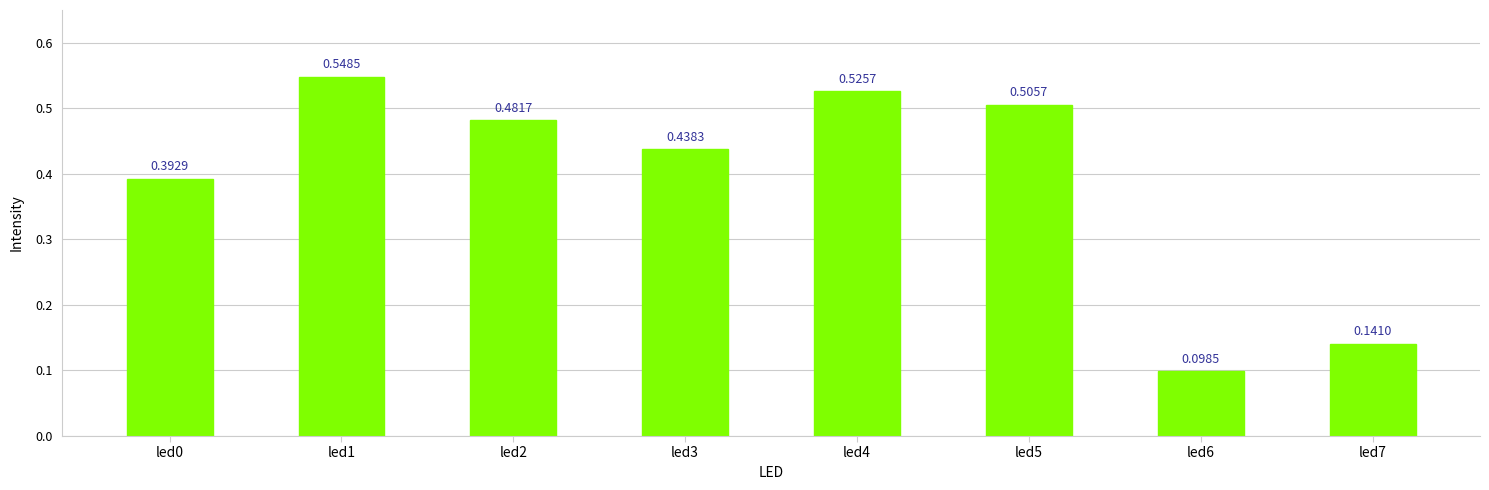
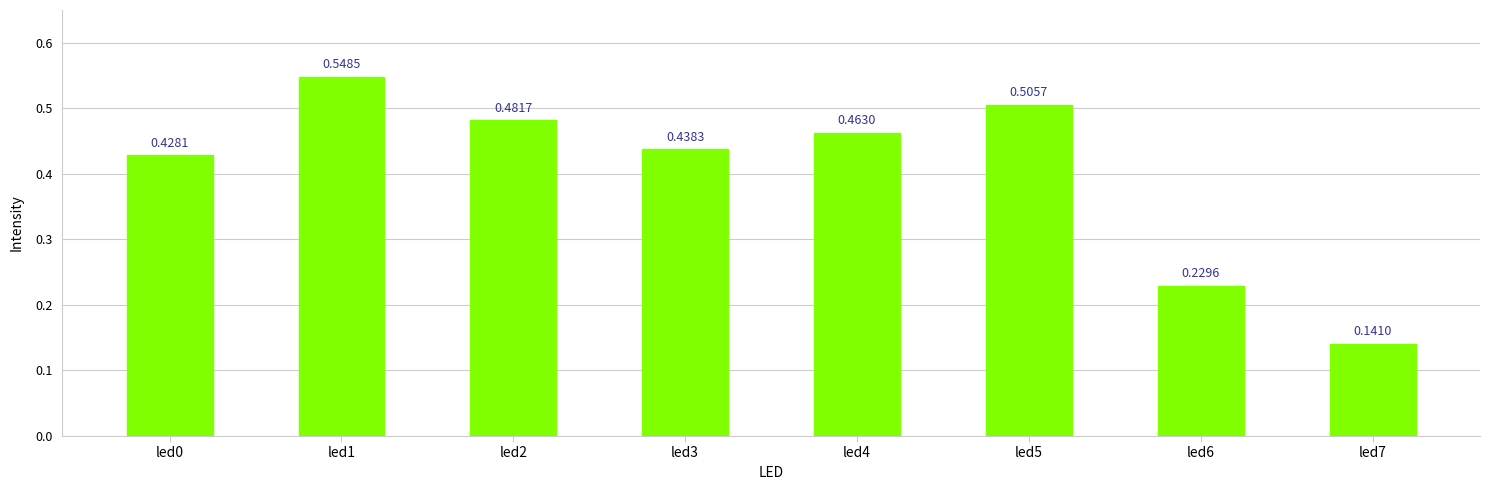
led0: 0.3929 -> 0.4281
led4: 0.5257 -> 0.4630
led6: 0.0985 -> 0.2296
